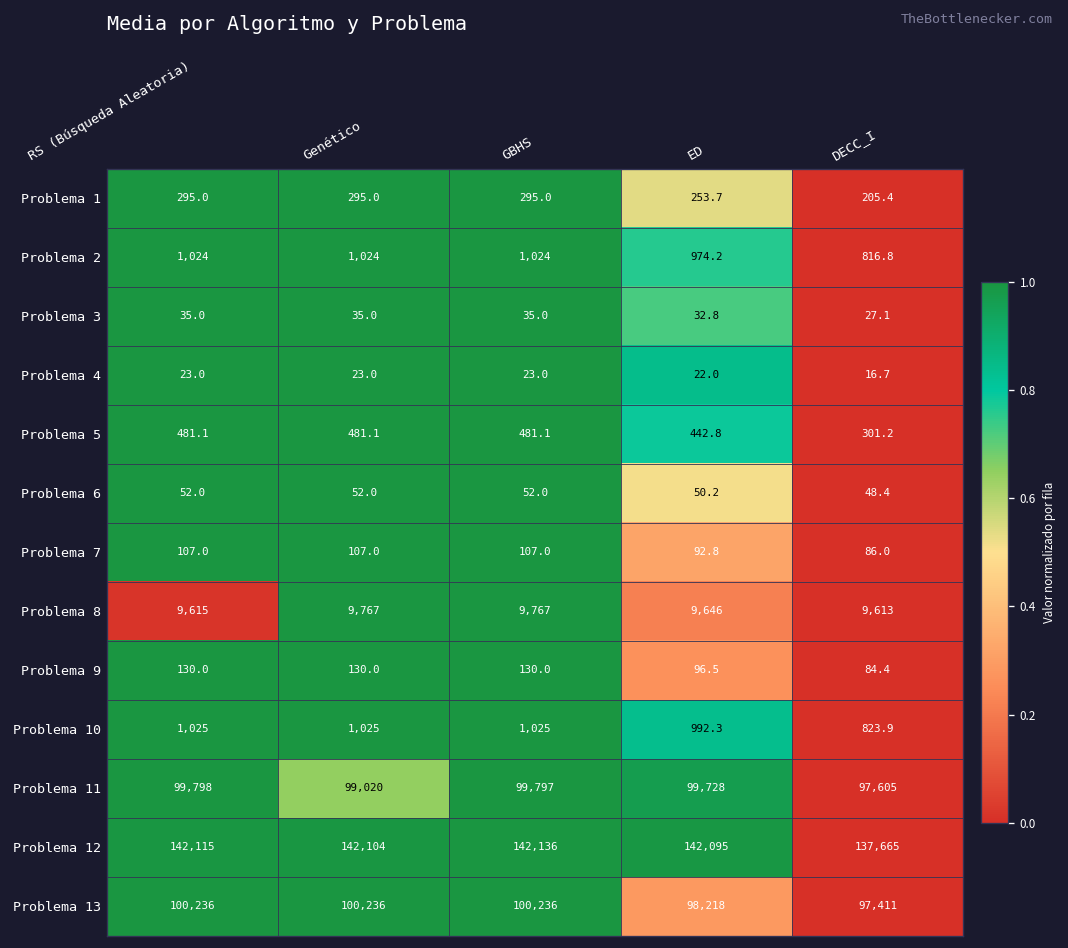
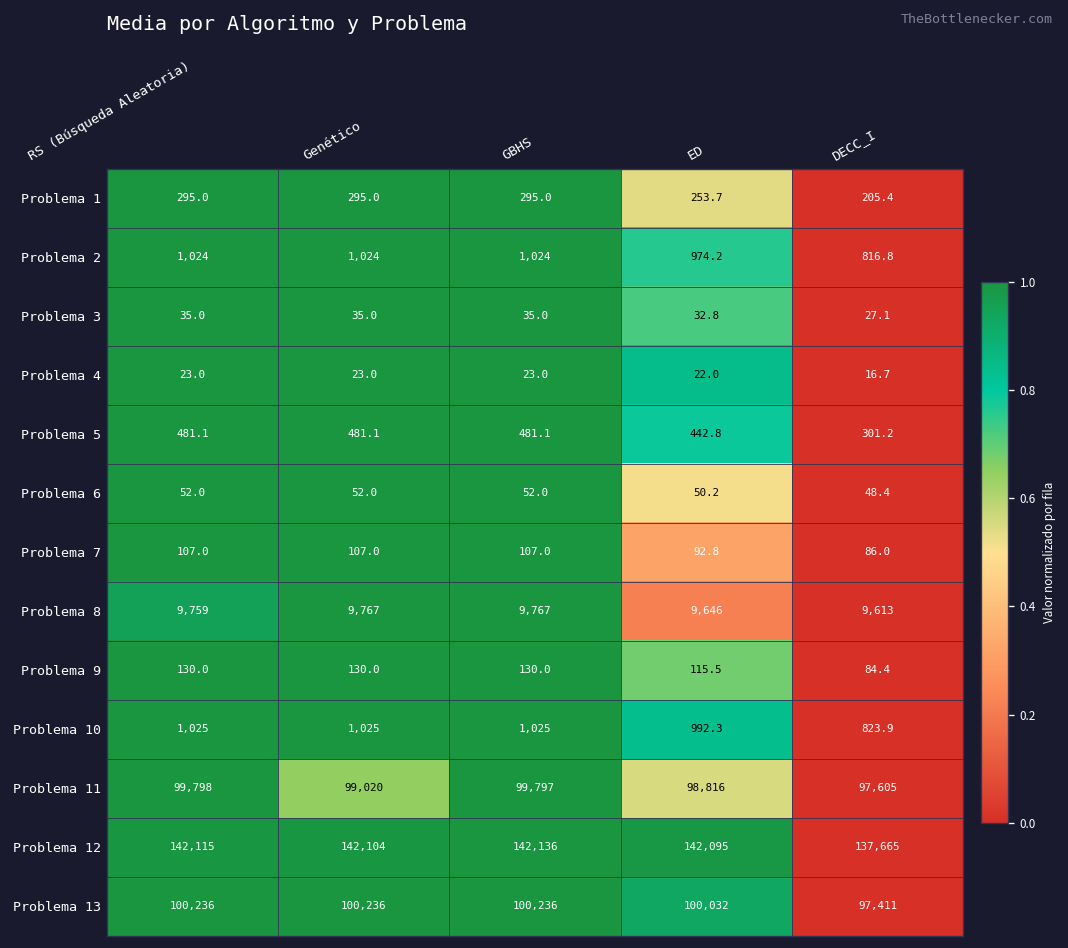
Problema 8, RS (Búsqueda Aleatoria): 9,615 -> 9,759
Problema 9, ED: 96.5 -> 115.5
Problema 11, ED: 99,728 -> 98,816
Problema 13, ED: 98,218 -> 100,032
